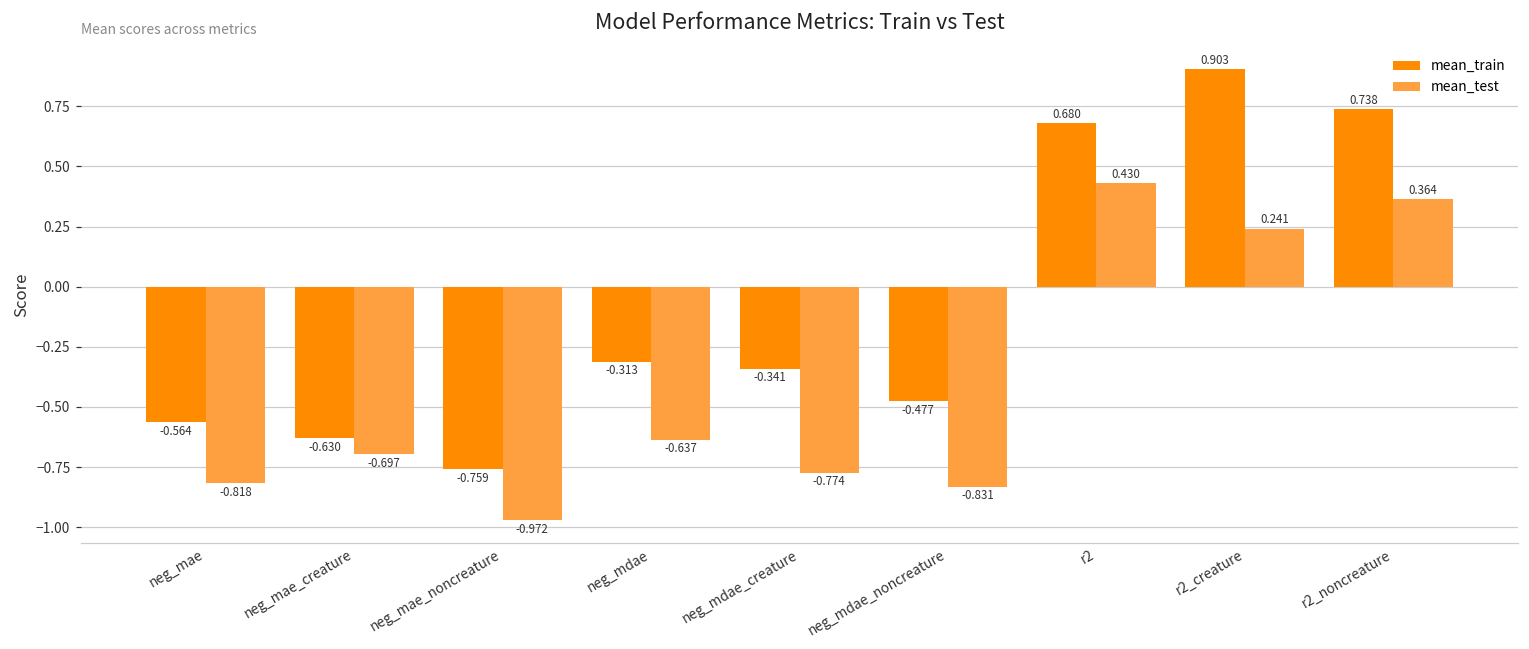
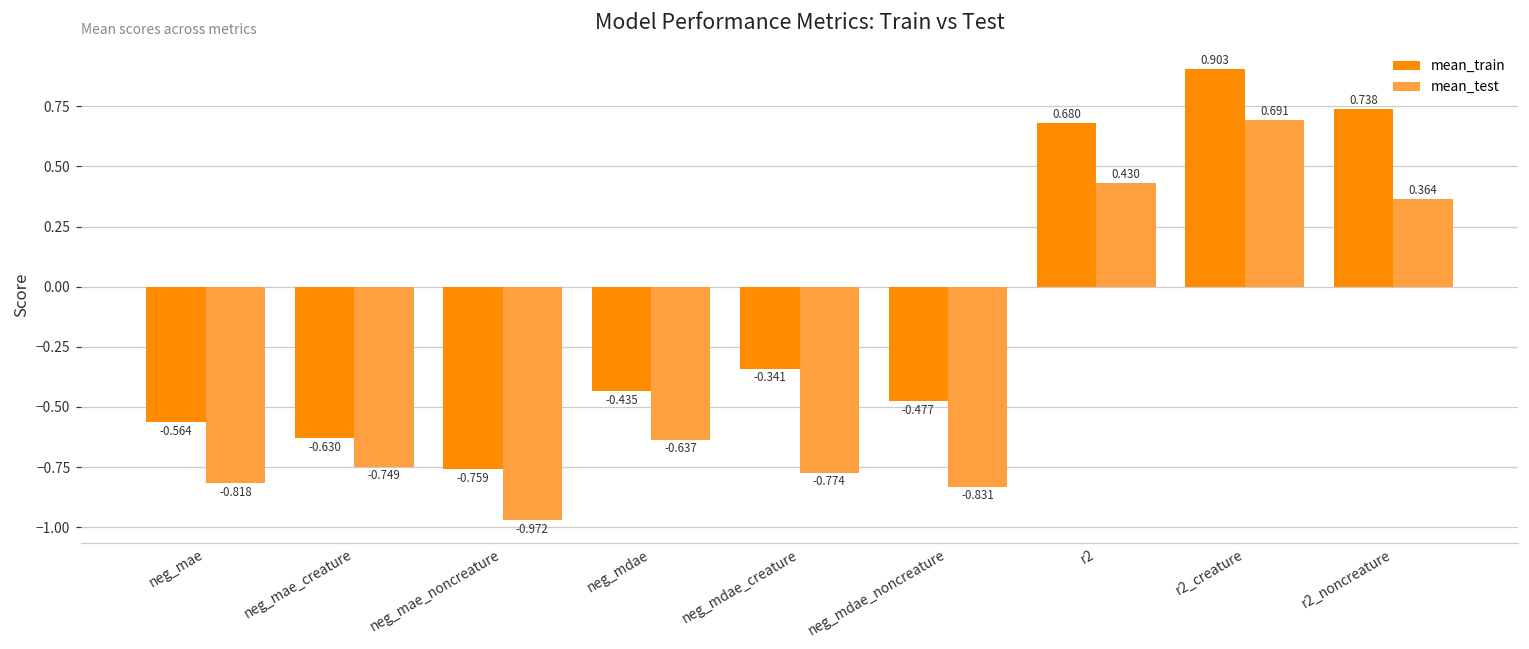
mean_test, neg_mae_creature: -0.697 -> -0.749
mean_train, neg_mdae: -0.313 -> -0.435
mean_test, r2_creature: 0.241 -> 0.691
